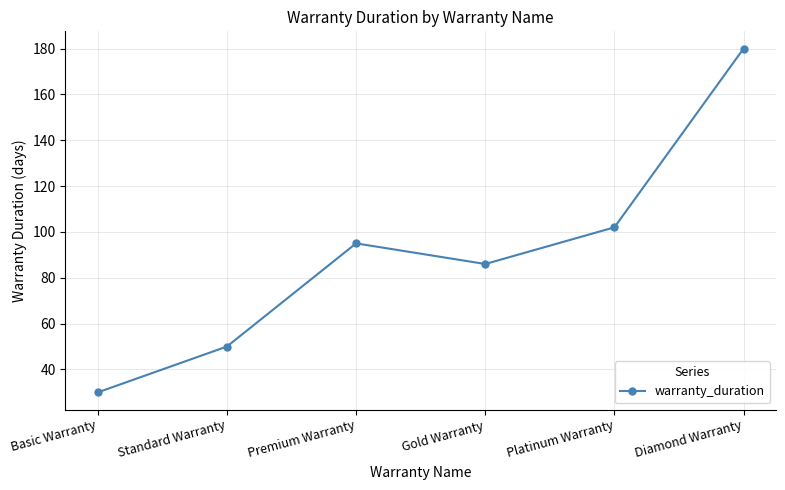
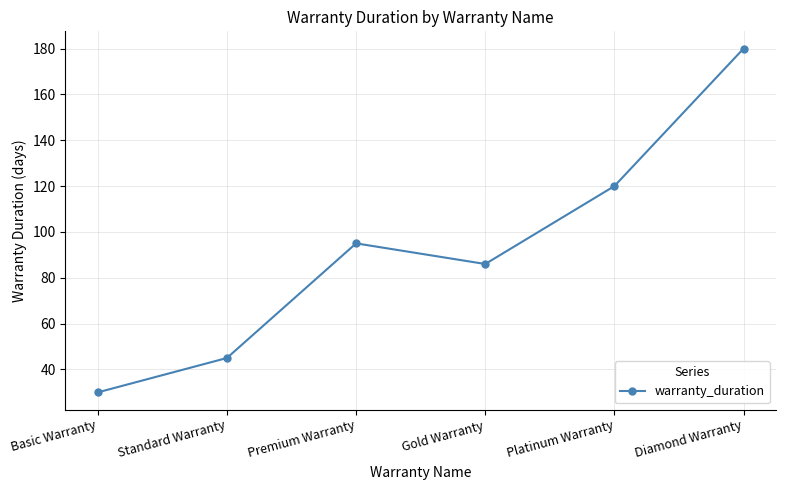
Standard Warranty: 50 -> 45
Platinum Warranty: 102 -> 120
